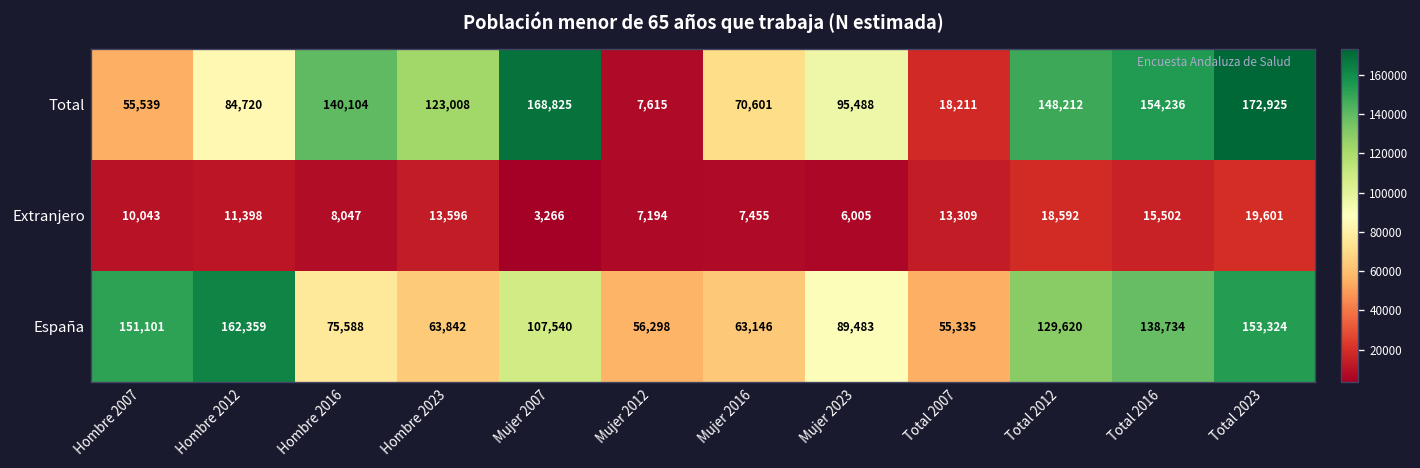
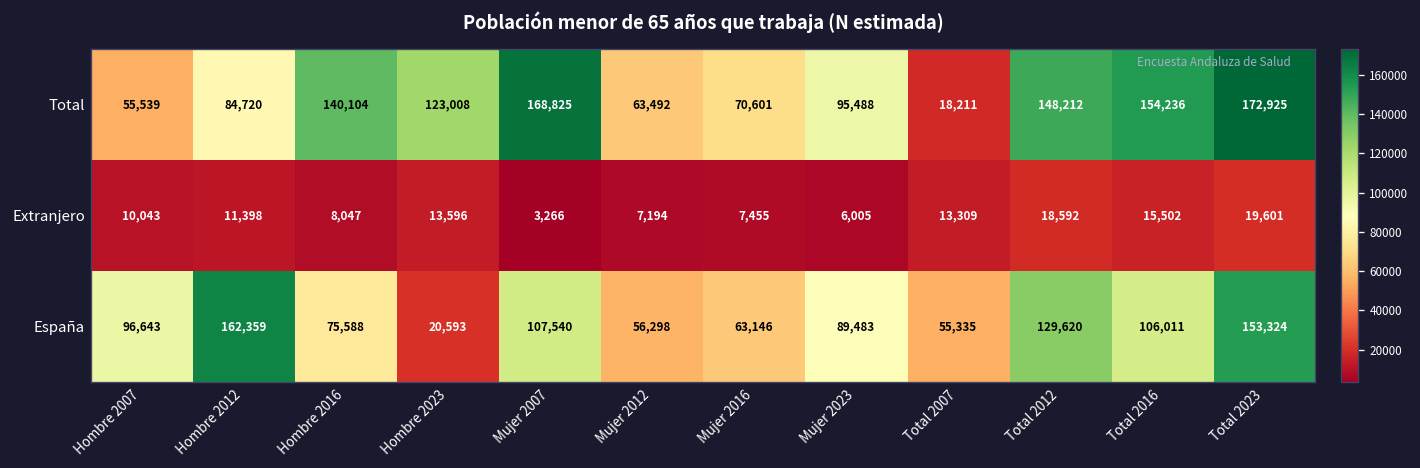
Total, Mujer 2012: 7,615 -> 63,492
España, Hombre 2007: 151,101 -> 96,643
España, Hombre 2023: 63,842 -> 20,593
España, Total 2016: 138,734 -> 106,011
